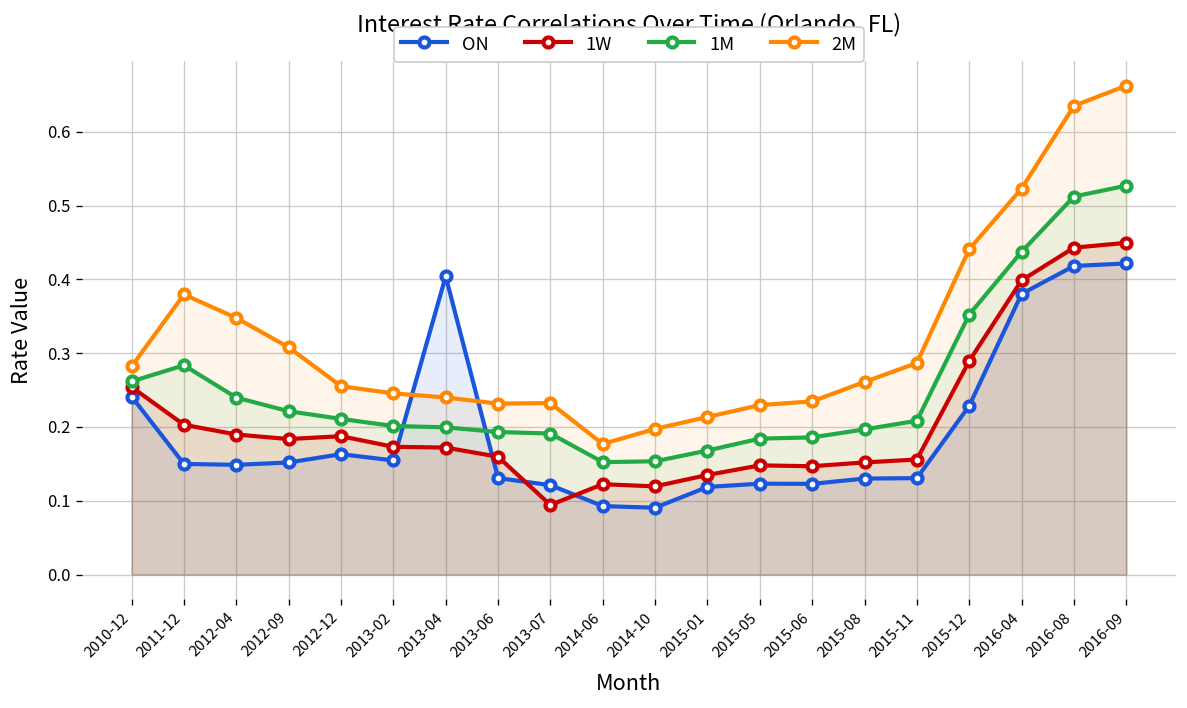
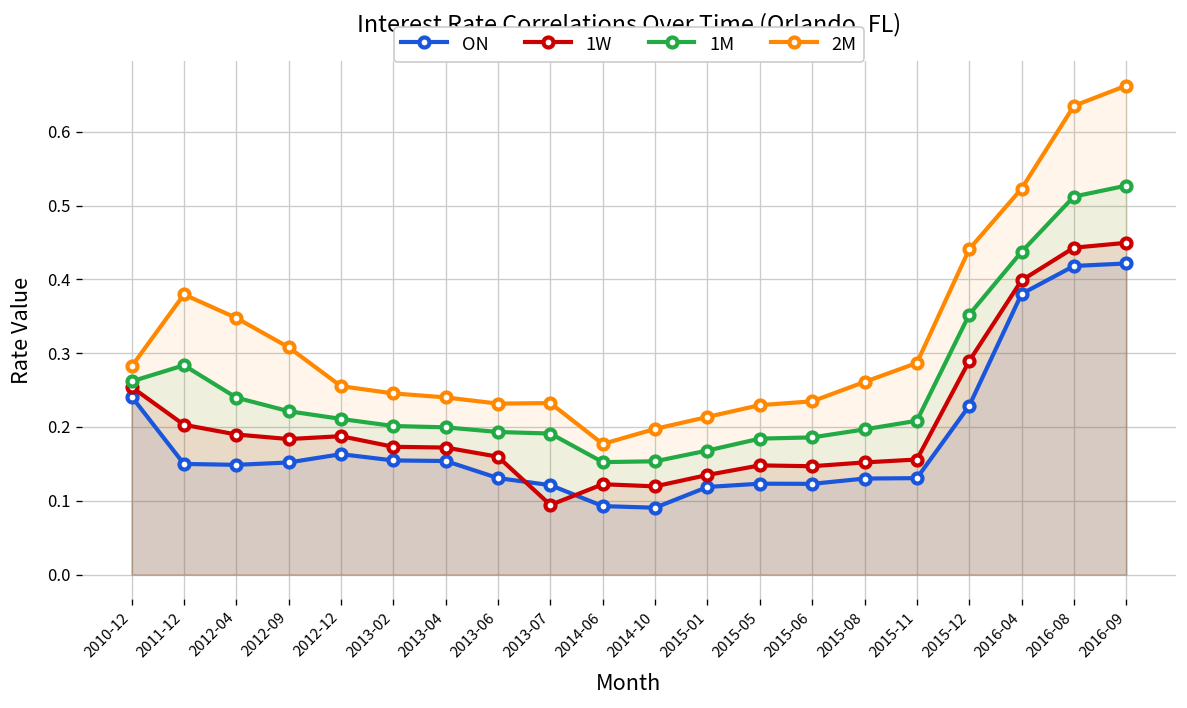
ON, 2013-04: 0.40 -> 0.15
